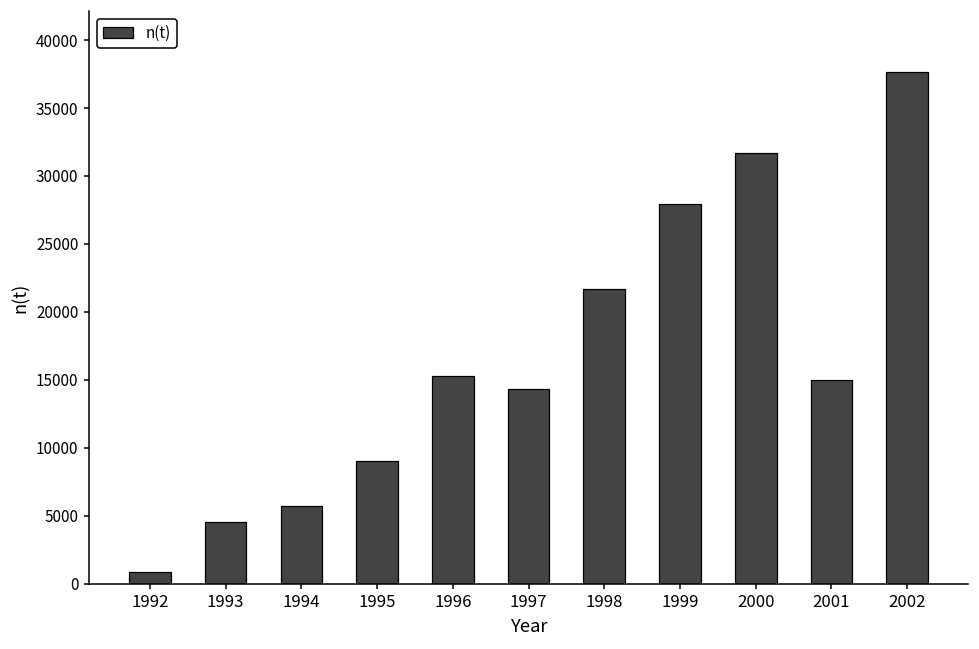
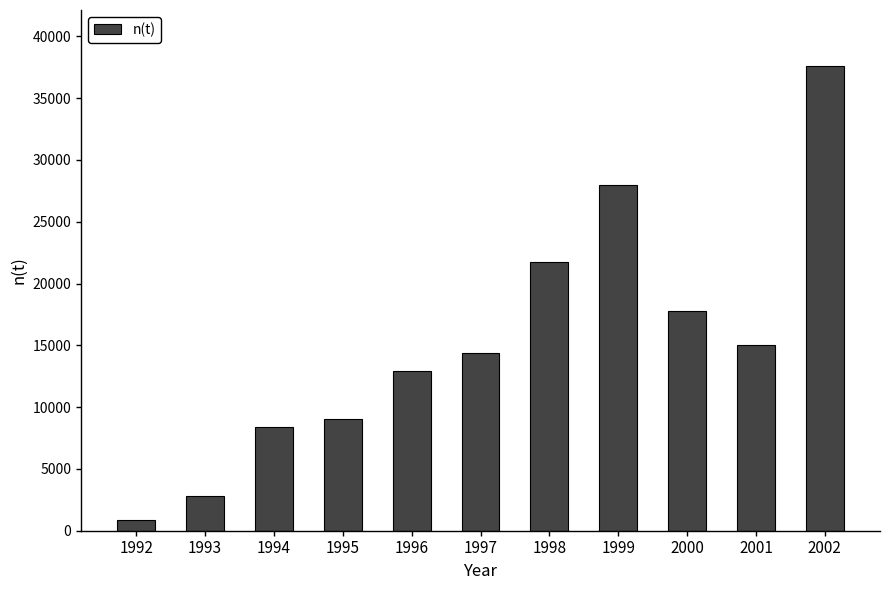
1993: 4500 -> 2800
1994: 5700 -> 8400
1996: 15300 -> 12900
2000: 31700 -> 17800
